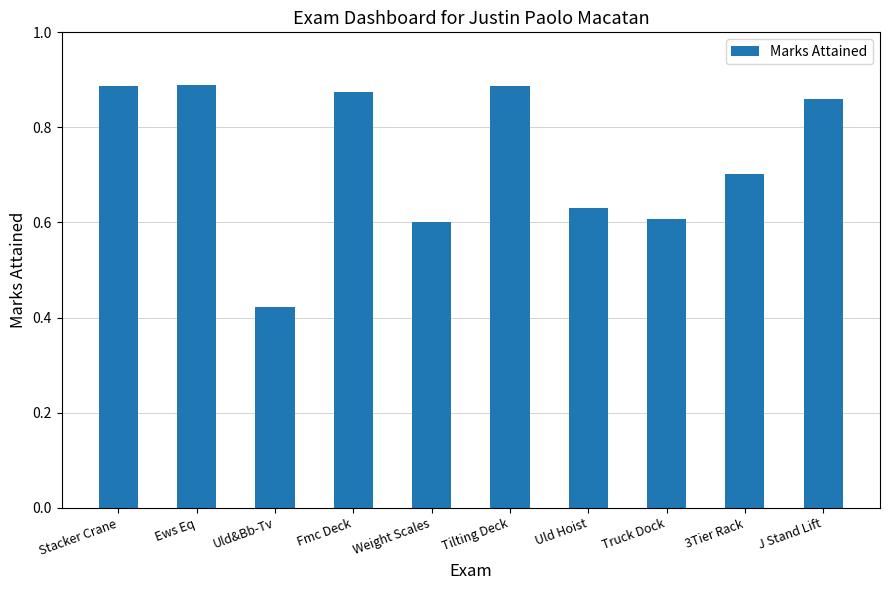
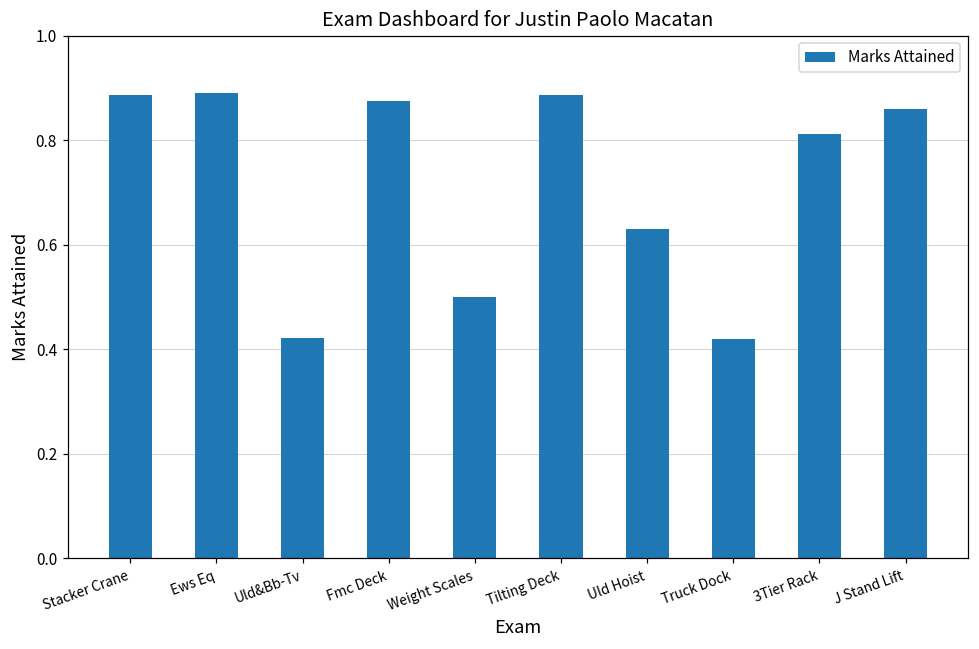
Weight Scales: 0.6 -> 0.5
Truck Dock: 0.61 -> 0.42
3Tier Rack: 0.70 -> 0.81
